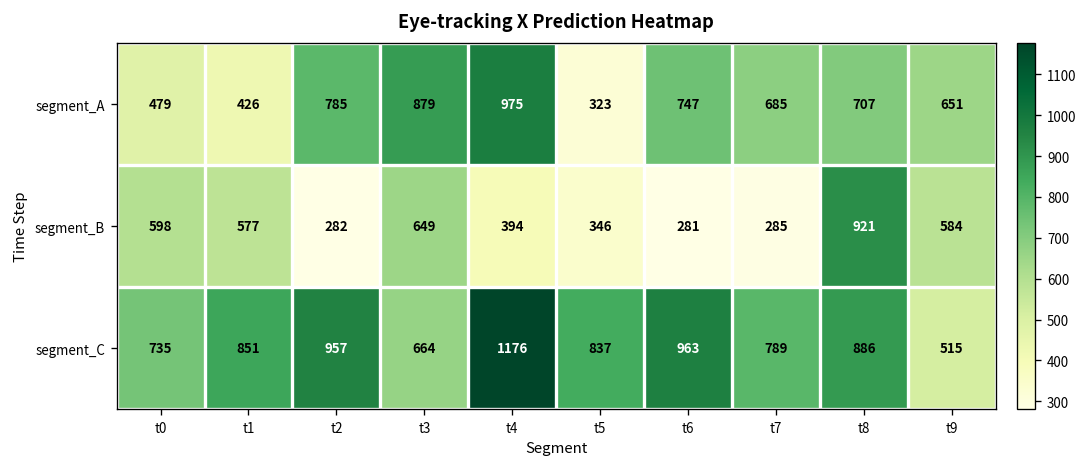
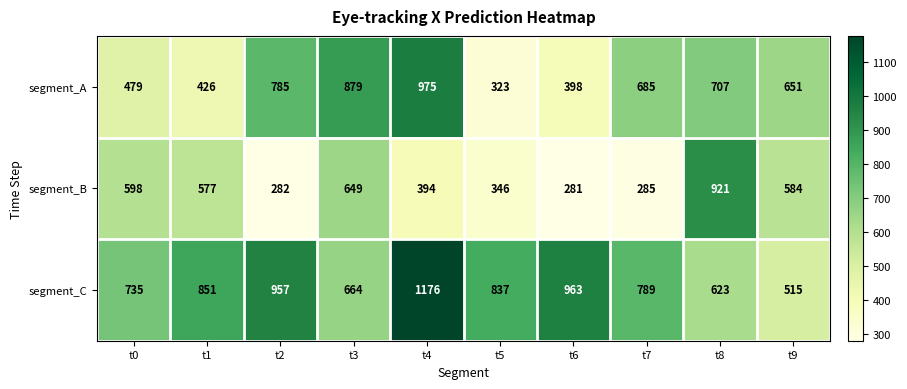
segment_A, t6: 747 -> 398
segment_C, t8: 886 -> 623
